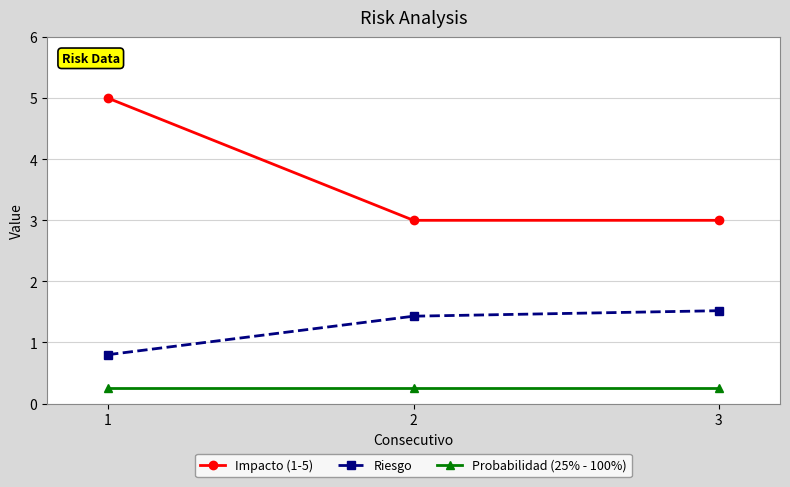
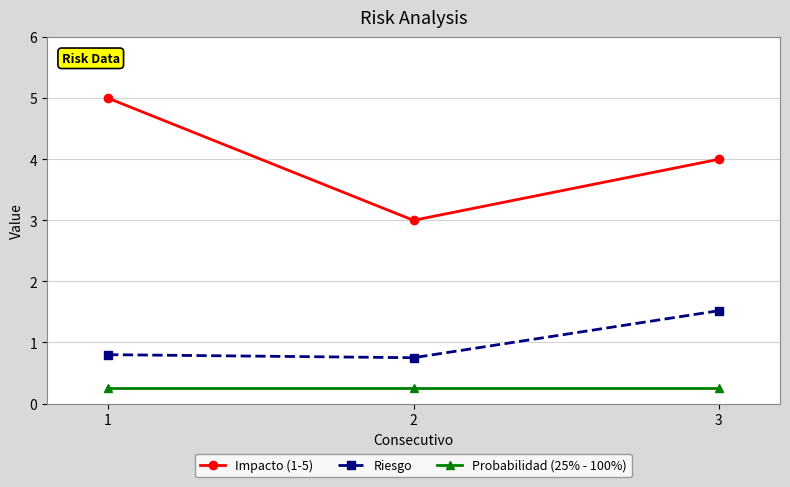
Riesgo, 2: 1.4 -> 0.8
Impacto (1-5), 3: 3 -> 4
